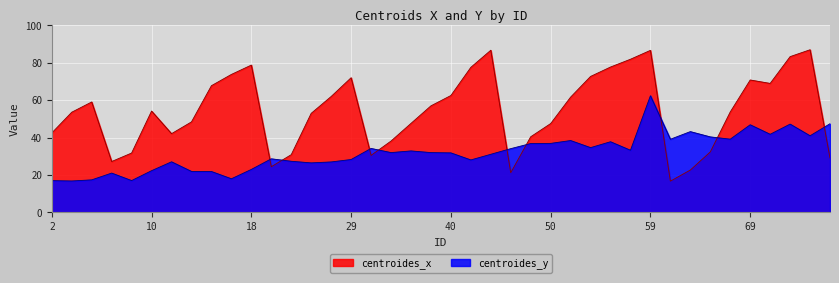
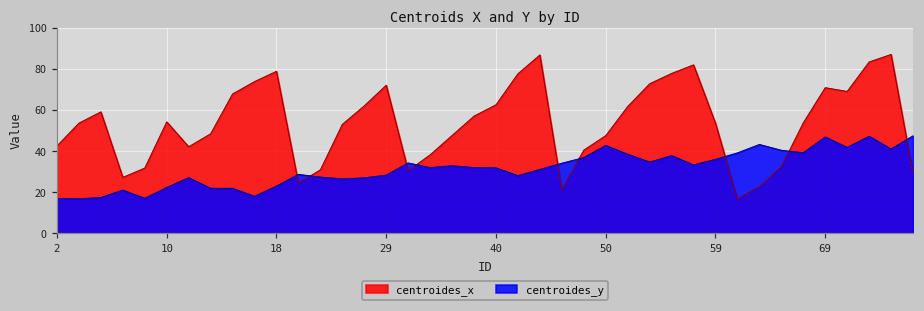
centroides_y, 50: 37 -> 43
centroides_x, 59: 87 -> 54
centroides_y, 59: 62 -> 36
